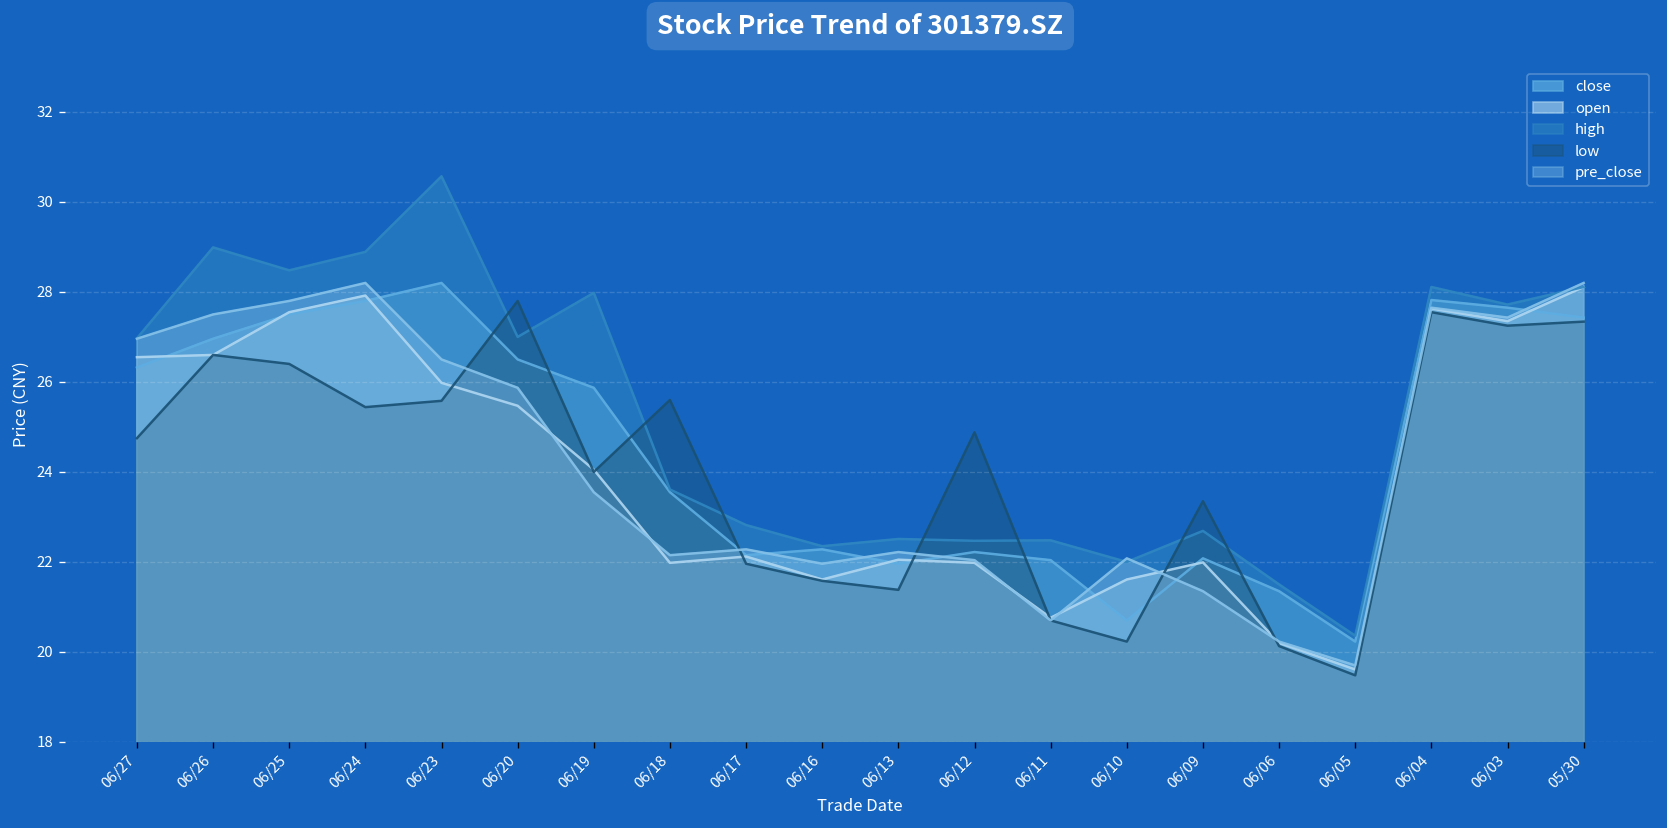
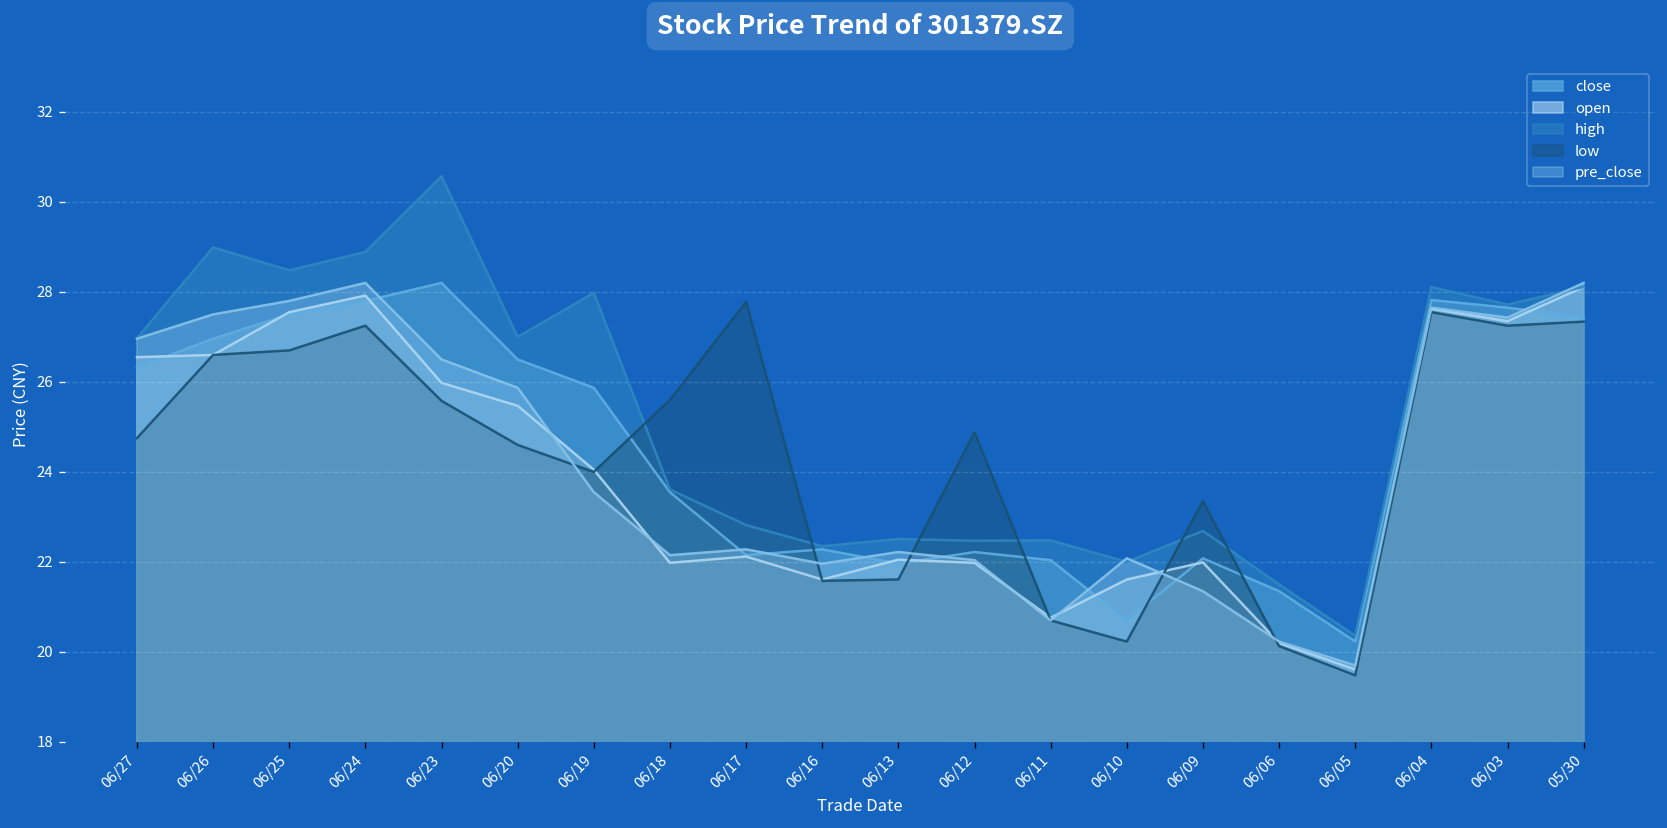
low, 06/25: 26.4 -> 26.7
low, 06/24: 25.4 -> 27.3
low, 06/20: 27.8 -> 24.6
low, 06/17: 22.0 -> 27.8
low, 06/13: 21.4 -> 21.6
